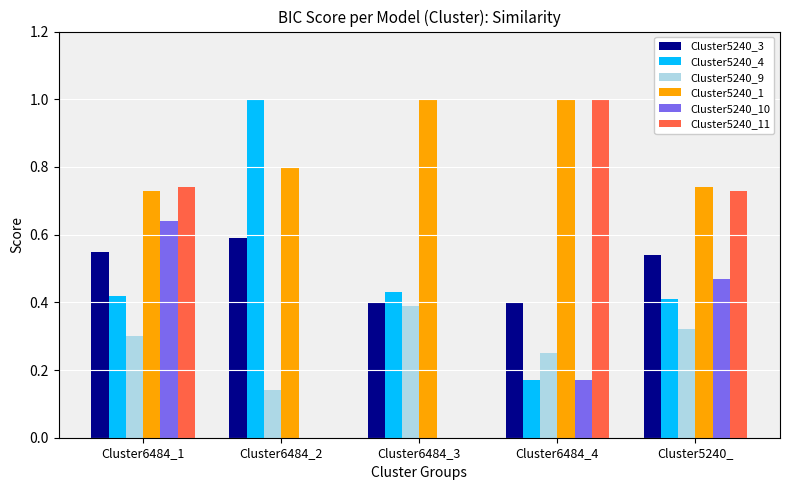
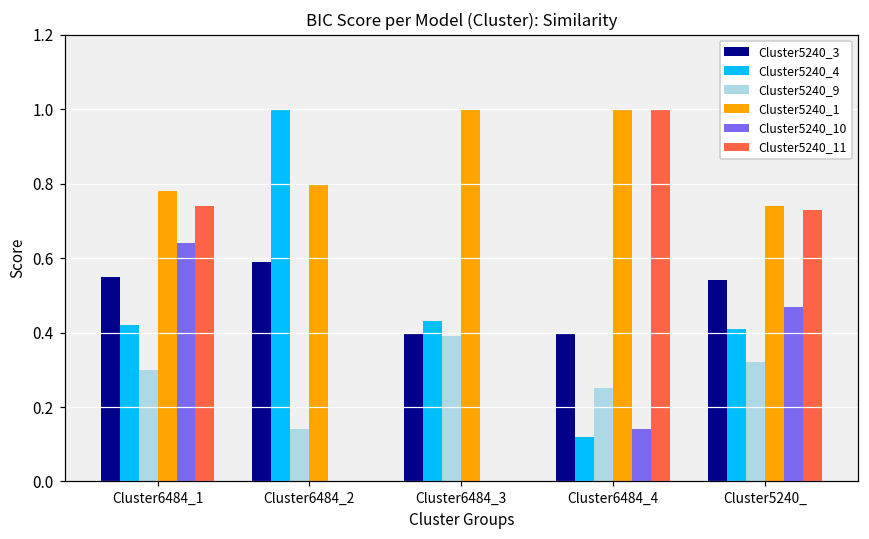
Cluster5240_1, Cluster6484_1: 0.73 -> 0.78
Cluster5240_4, Cluster6484_4: 0.17 -> 0.12
Cluster5240_10, Cluster6484_4: 0.17 -> 0.14
